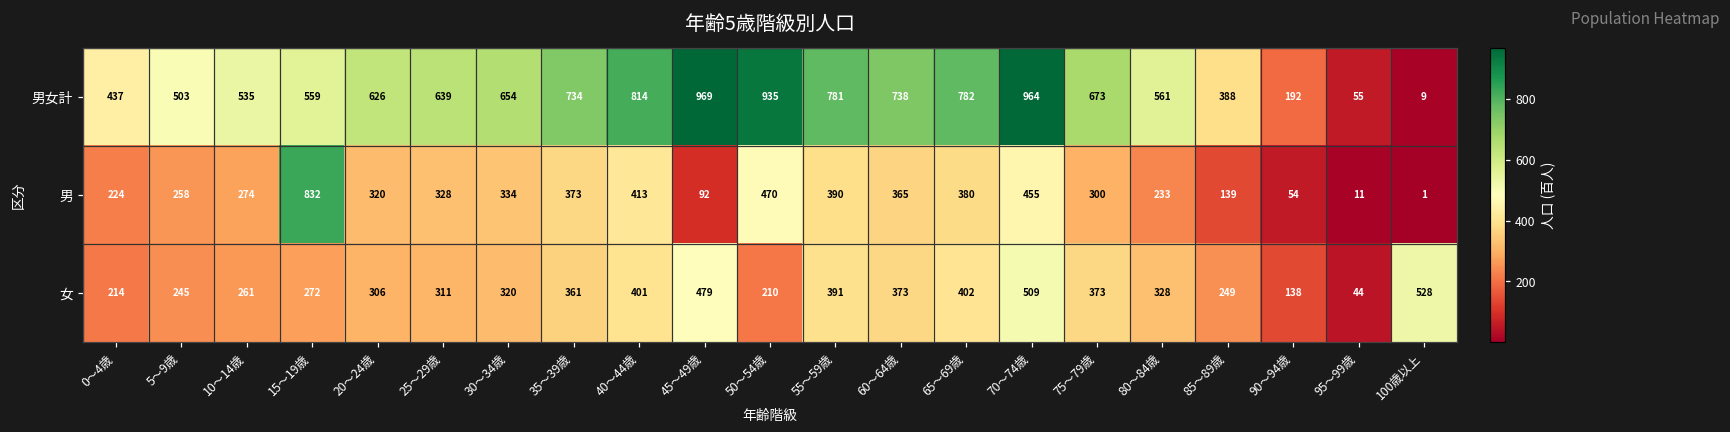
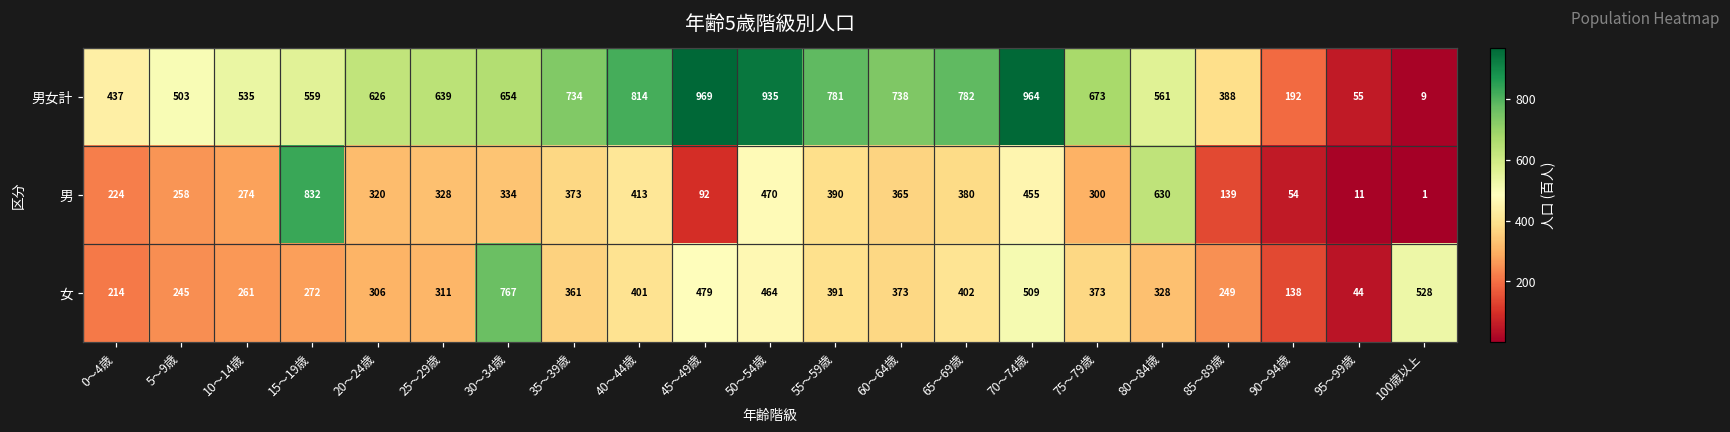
男, 80～84歳: 233 -> 630
女, 30～34歳: 320 -> 767
女, 50～54歳: 210 -> 464
